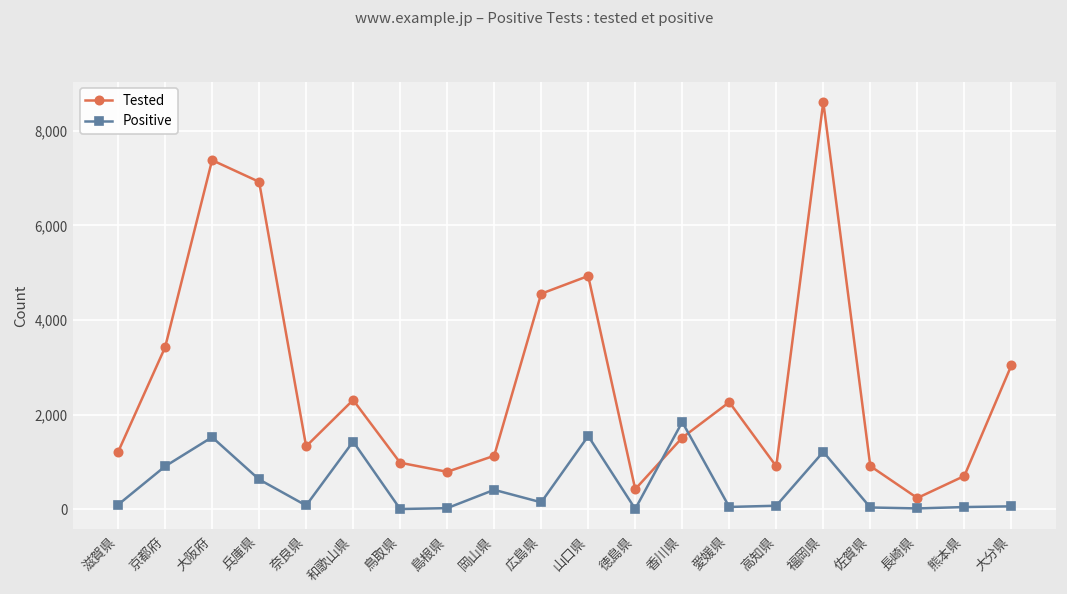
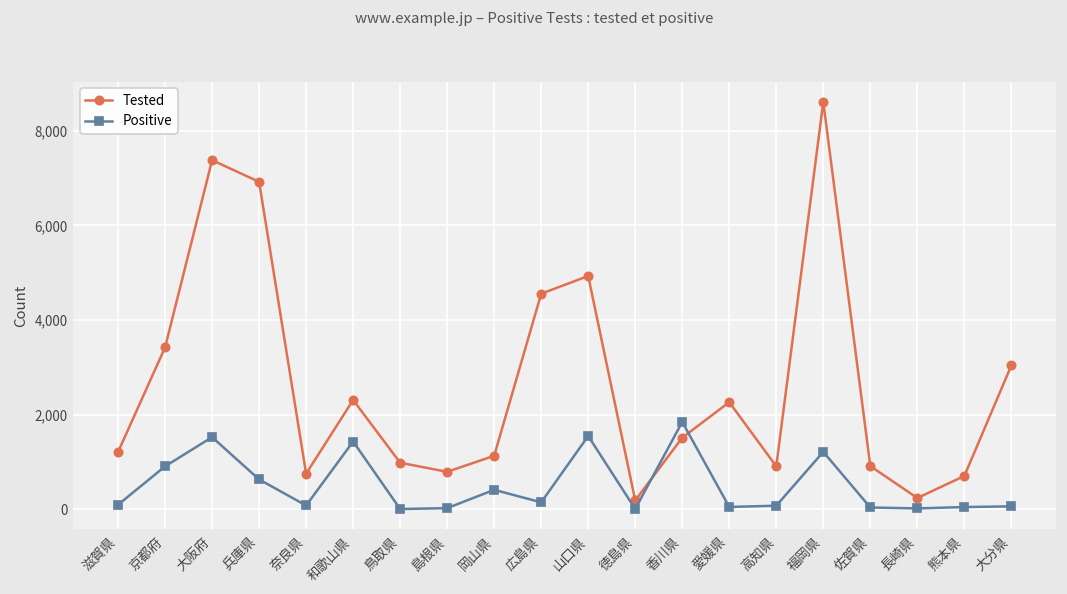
Tested, 奈良県: 1,300 -> 800
Tested, 徳島県: 400 -> 200
